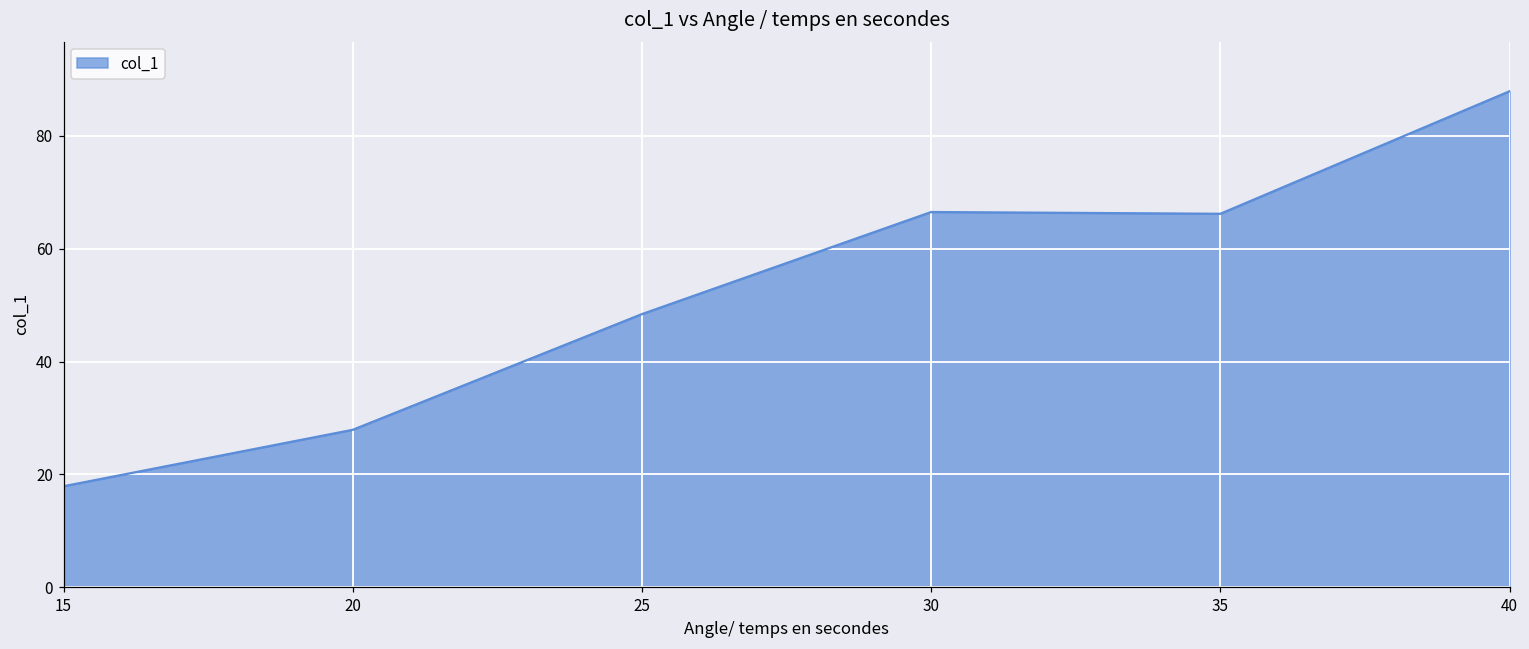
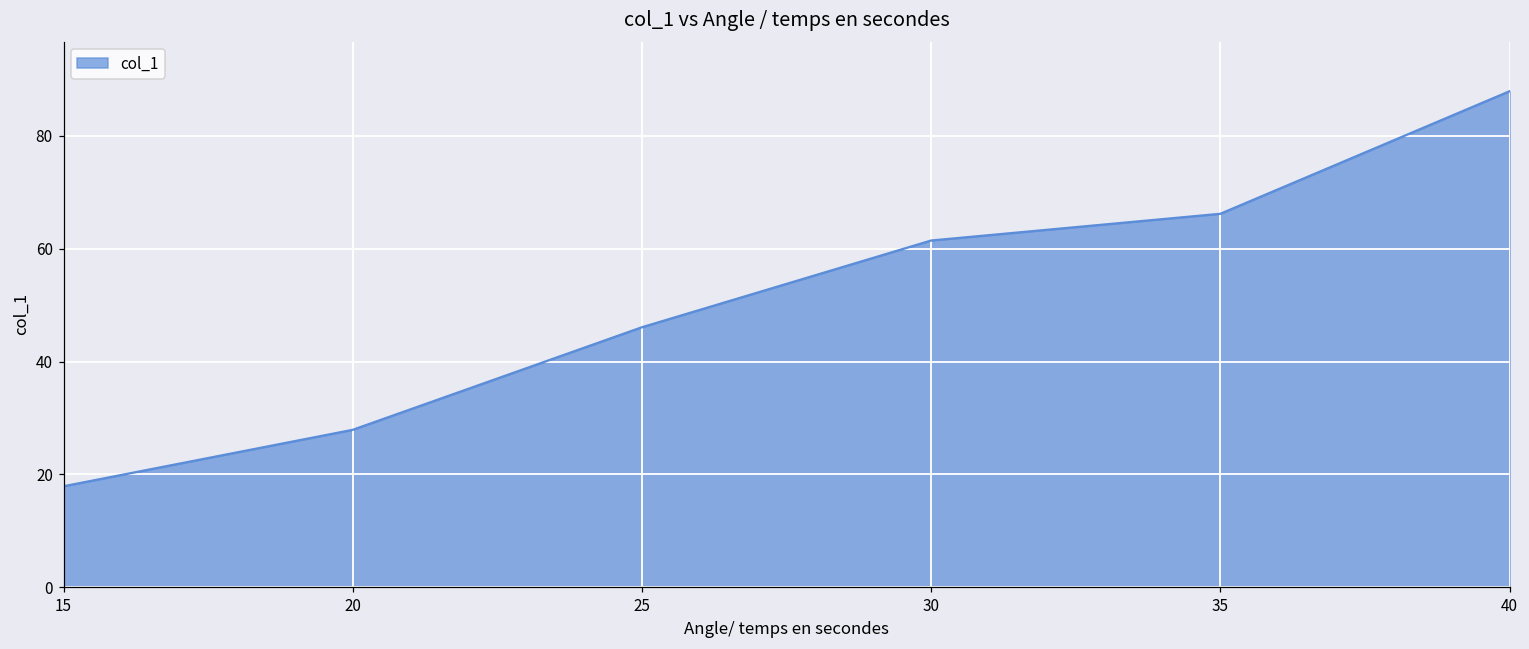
25: 48 -> 46
30: 67 -> 61
